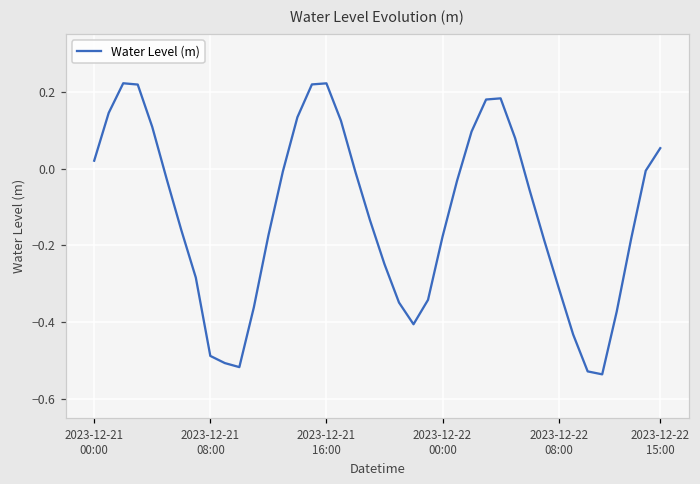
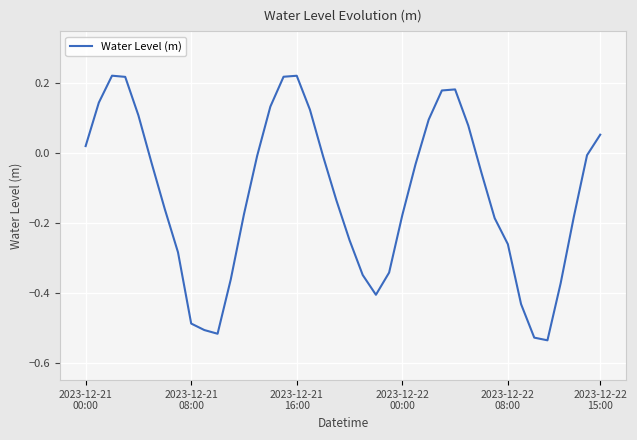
2023-12-22 08:00: -0.31 -> -0.26
